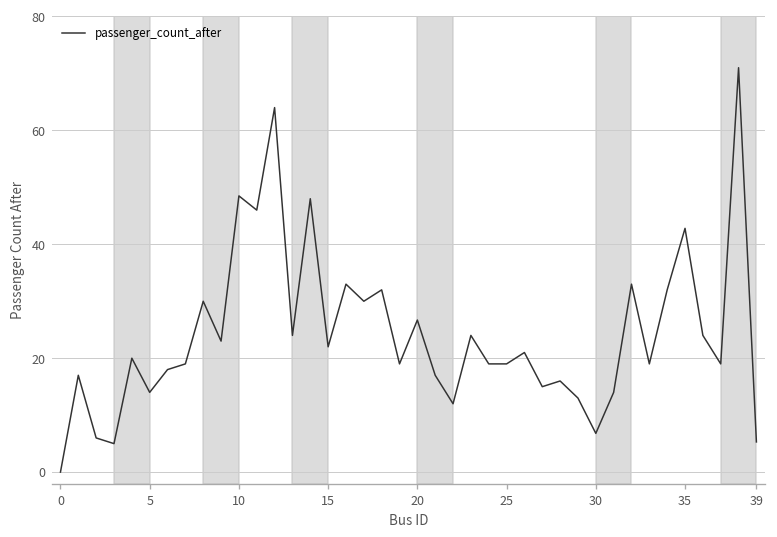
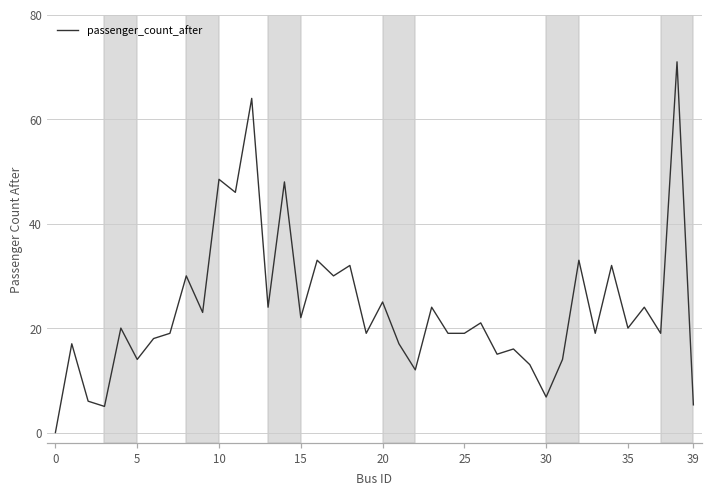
20: 27 -> 25
35: 43 -> 20
